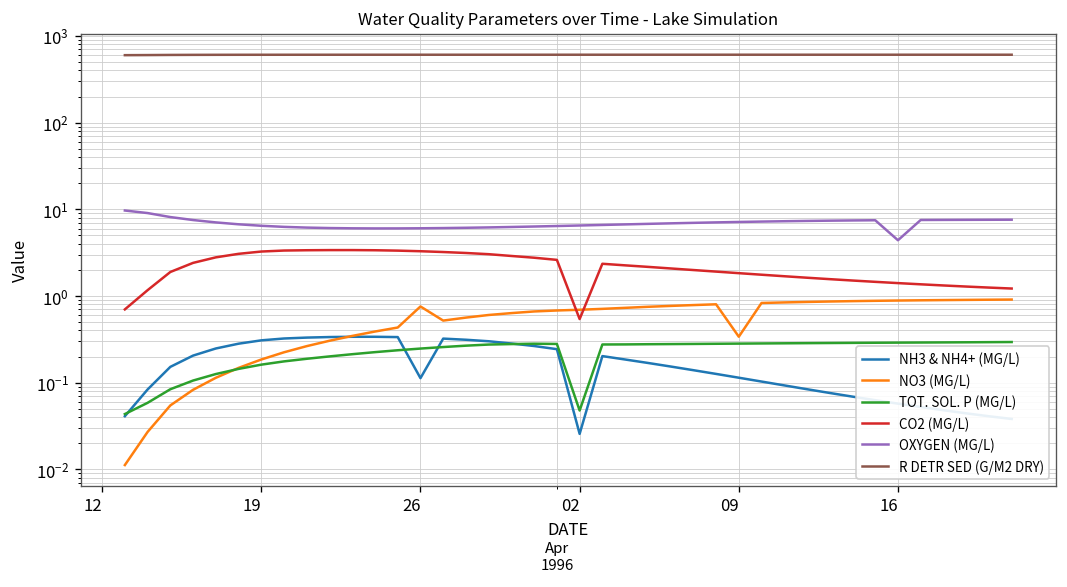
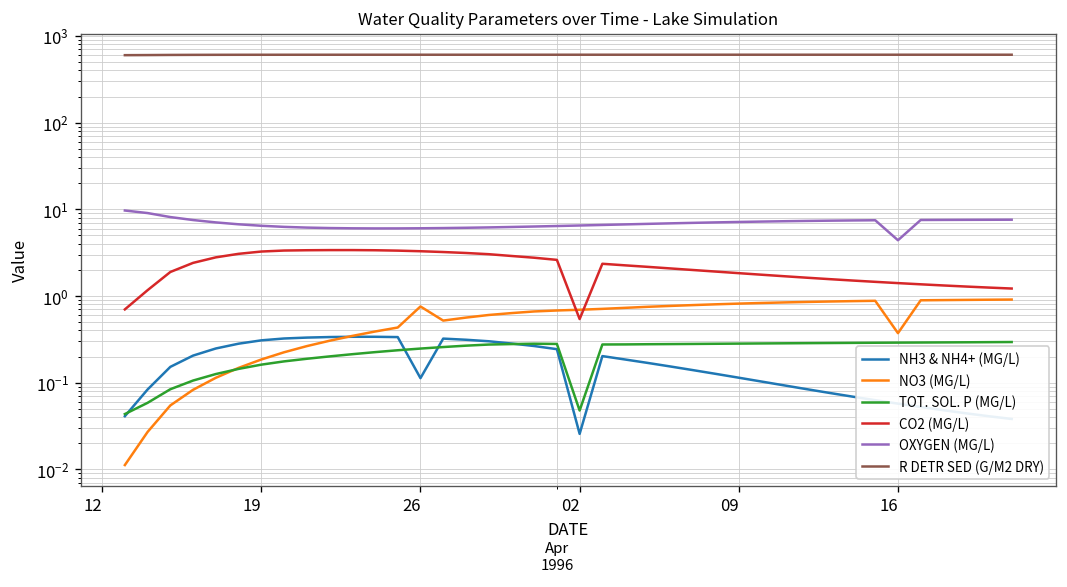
NO3 (MG/L), 09: 0.3 -> 0.8
NO3 (MG/L), 16: 0.9 -> 0.4
